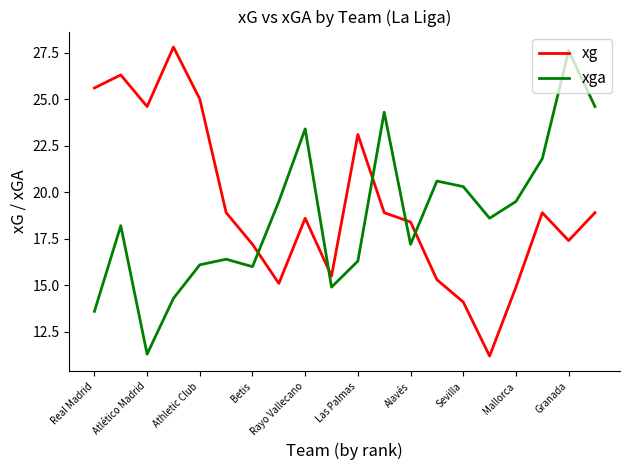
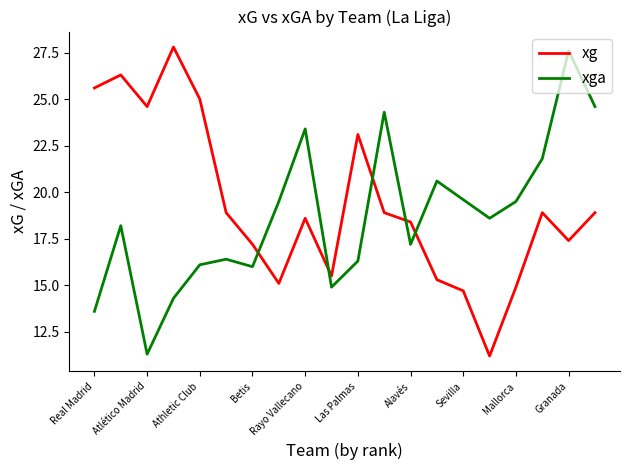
xg, Sevilla: 14.1 -> 14.7
xga, Sevilla: 20.3 -> 19.6
